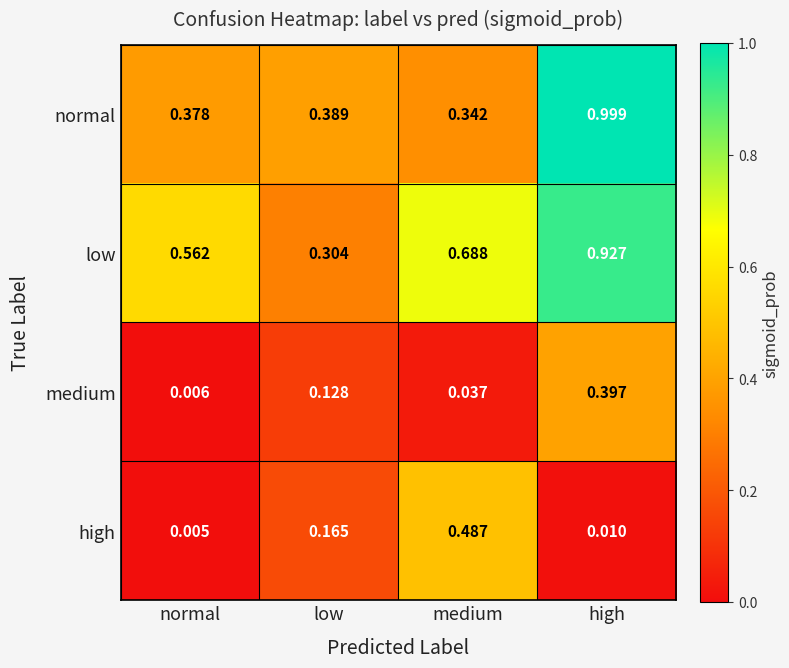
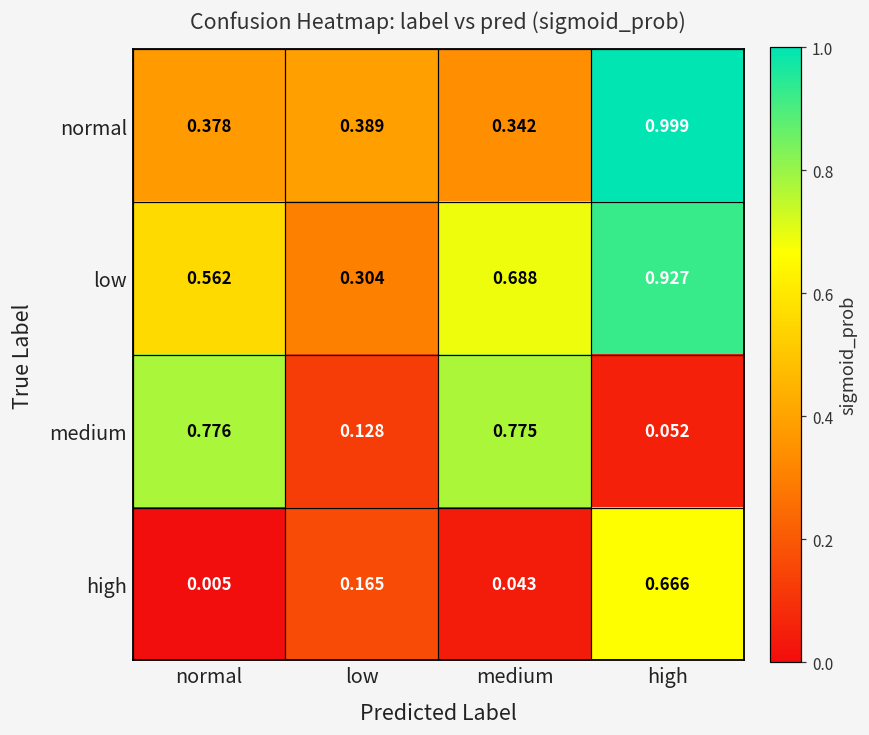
medium, normal: 0.006 -> 0.776
medium, medium: 0.037 -> 0.775
medium, high: 0.397 -> 0.052
high, medium: 0.487 -> 0.043
high, high: 0.010 -> 0.666
